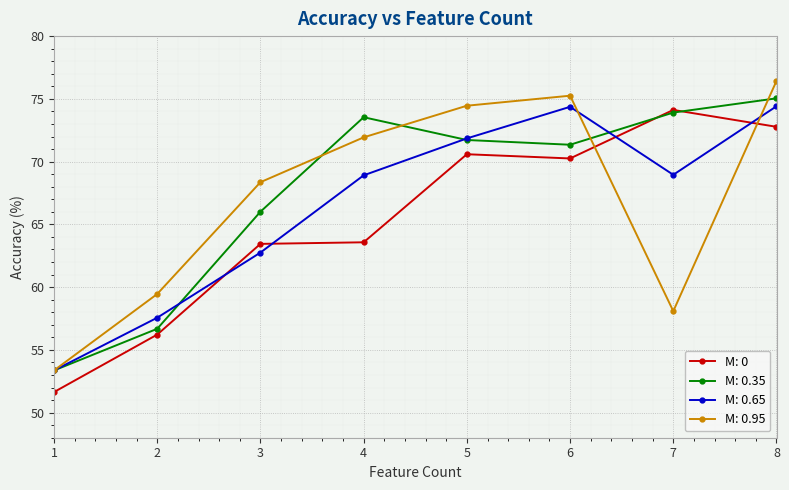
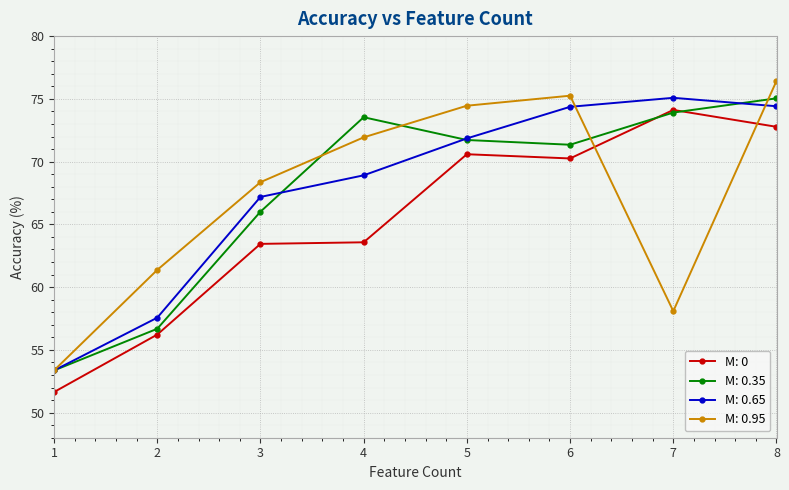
M: 0.95, 2: 59.5 -> 61.4
M: 0.65, 3: 62.8 -> 67.2
M: 0.65, 7: 68.9 -> 75.1
